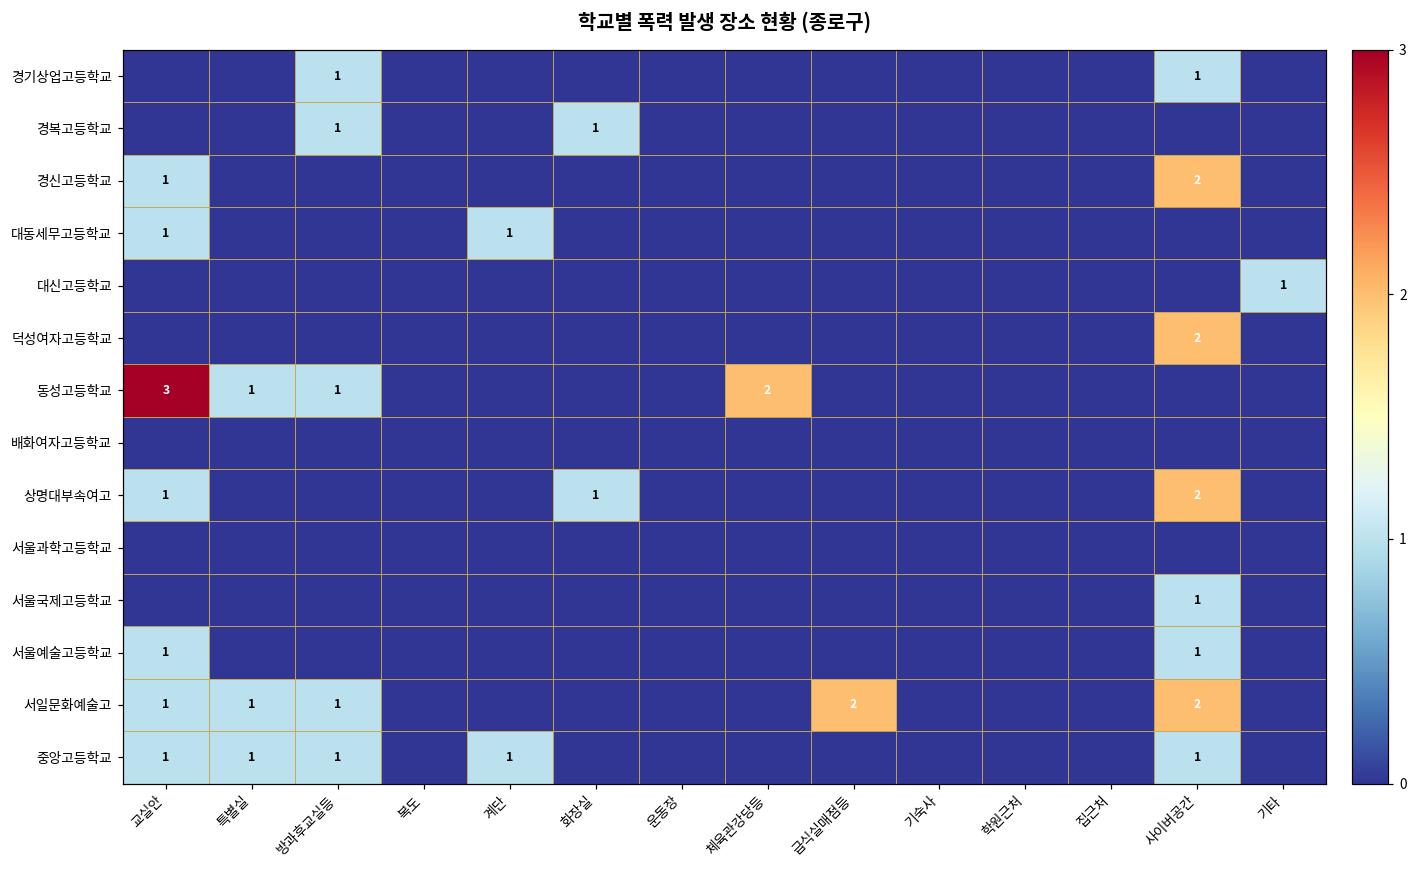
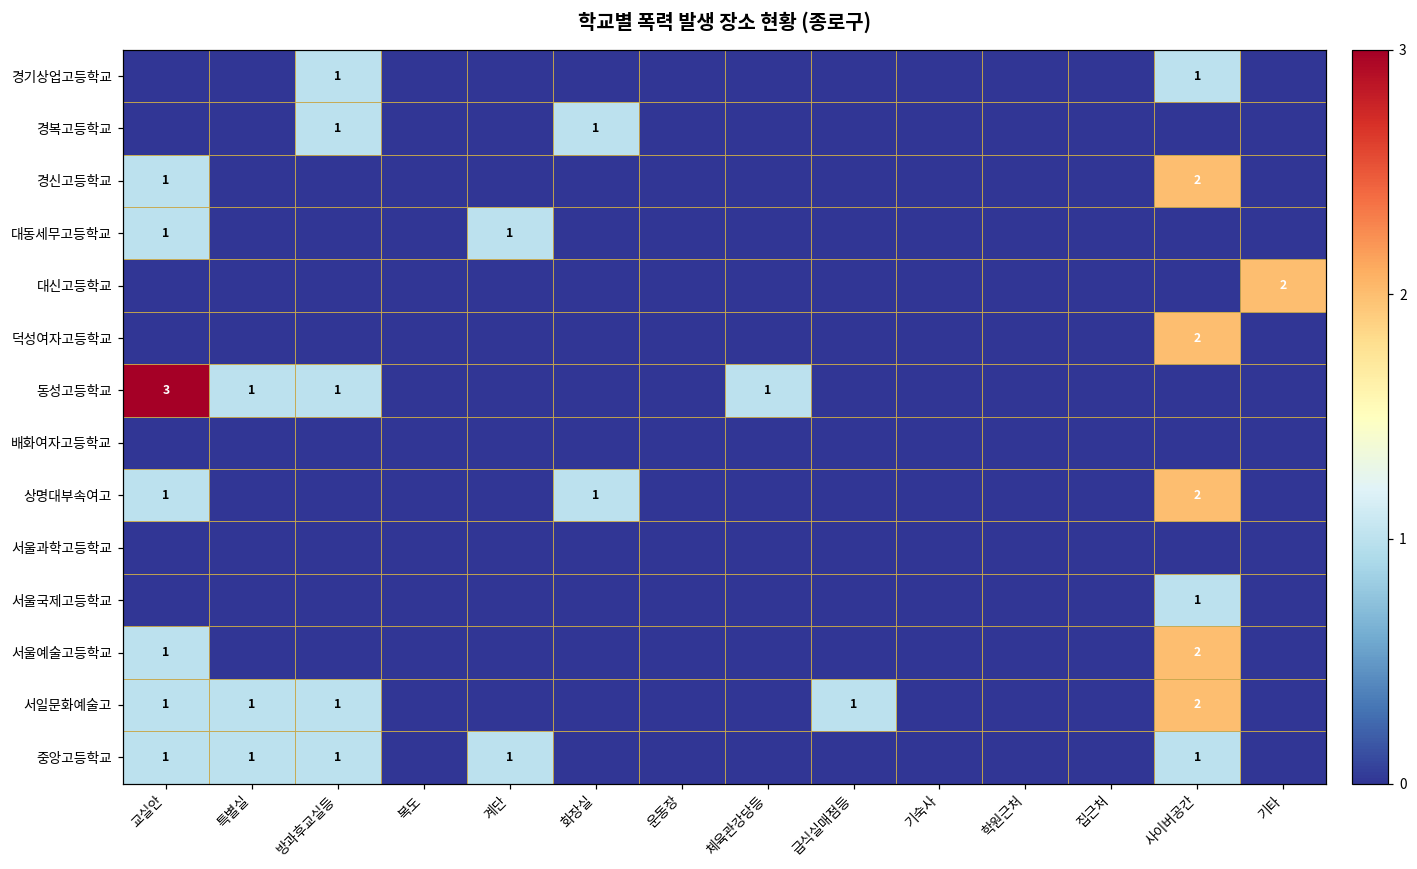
대신고등학교, 기타: 1 -> 2
동성고등학교, 체육관강당등: 2 -> 1
서울예술고등학교, 사이버공간: 1 -> 2
서일문화예술고, 급식실매점등: 2 -> 1
